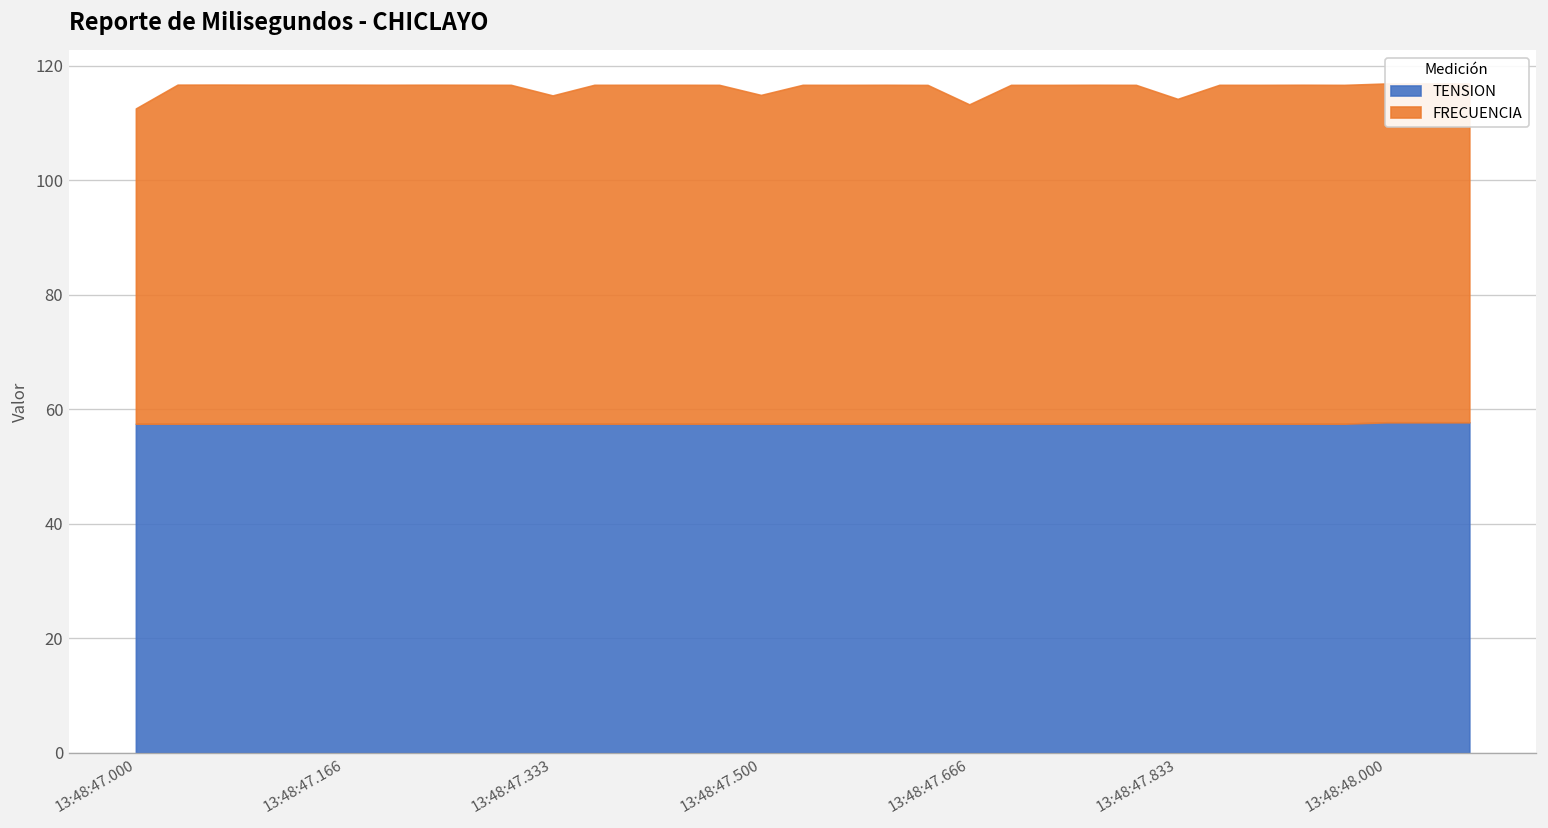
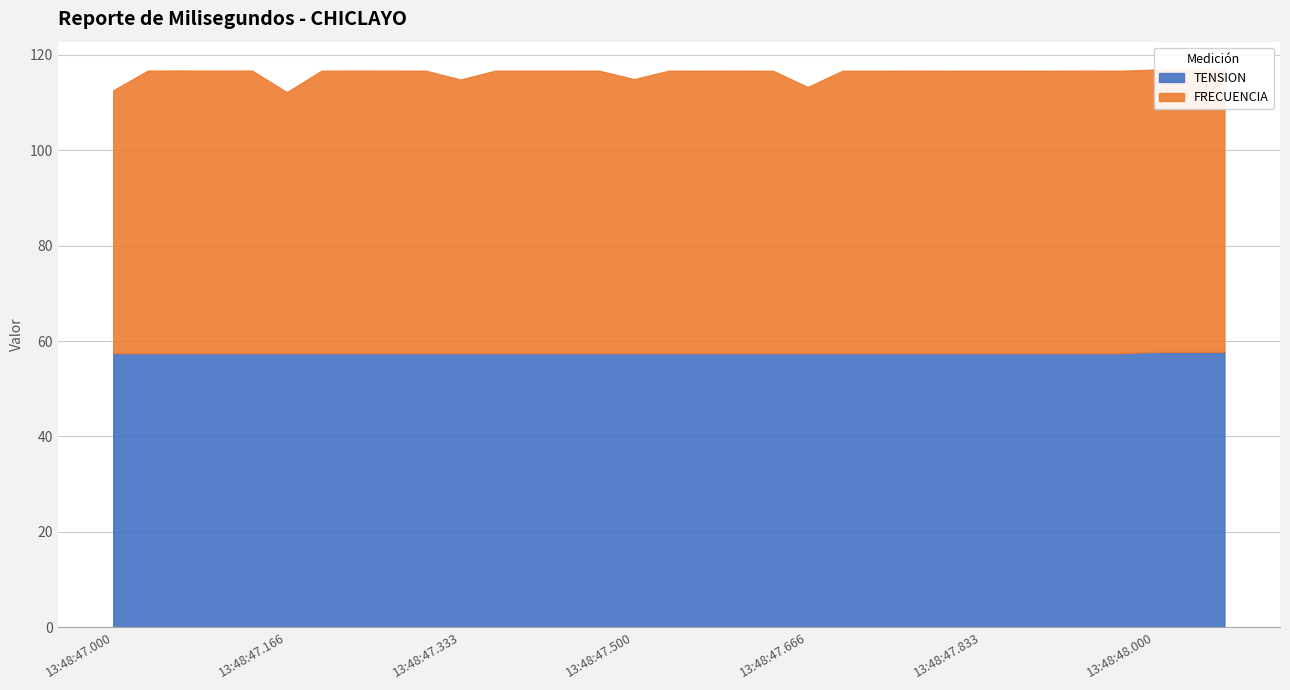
FRECUENCIA, 13:48:47.166: 59 -> 55
FRECUENCIA, 13:48:47.833: 57 -> 59
